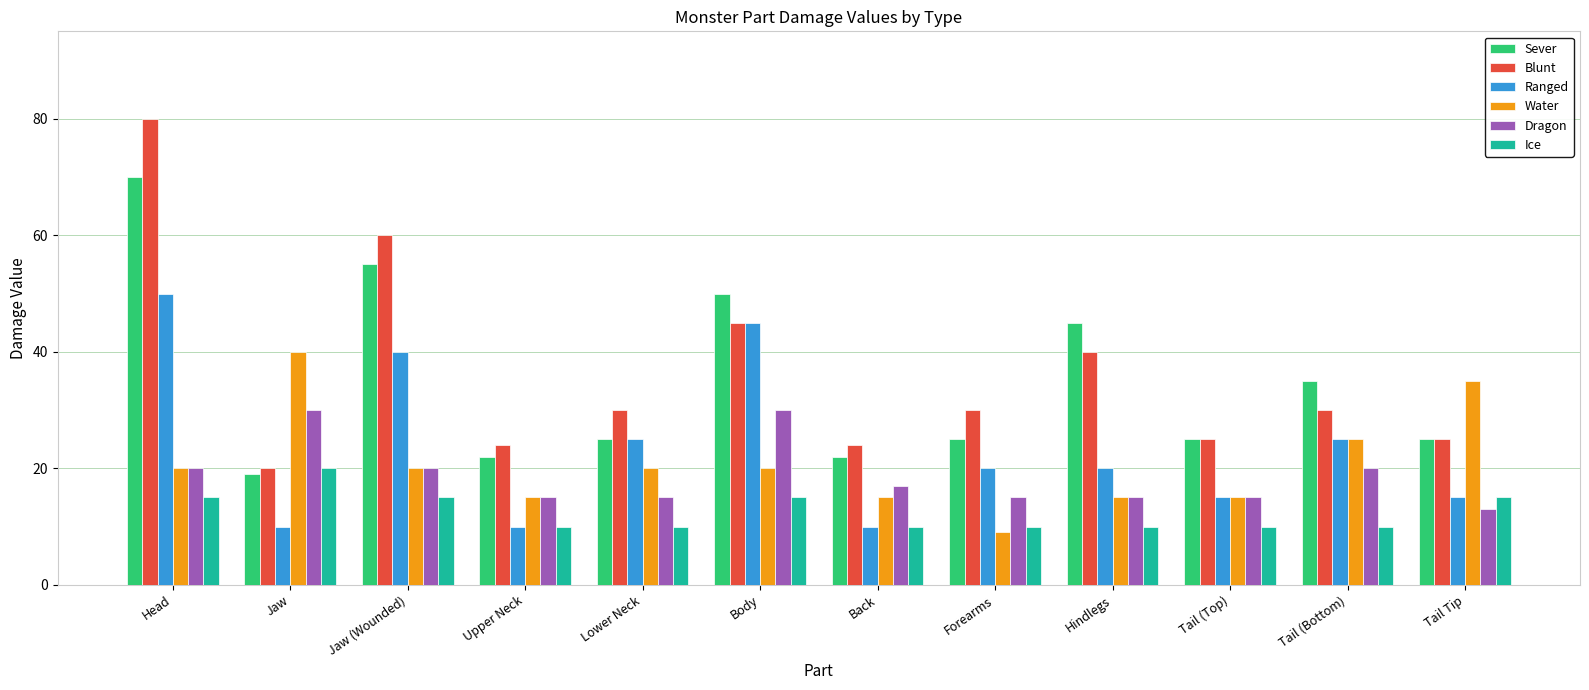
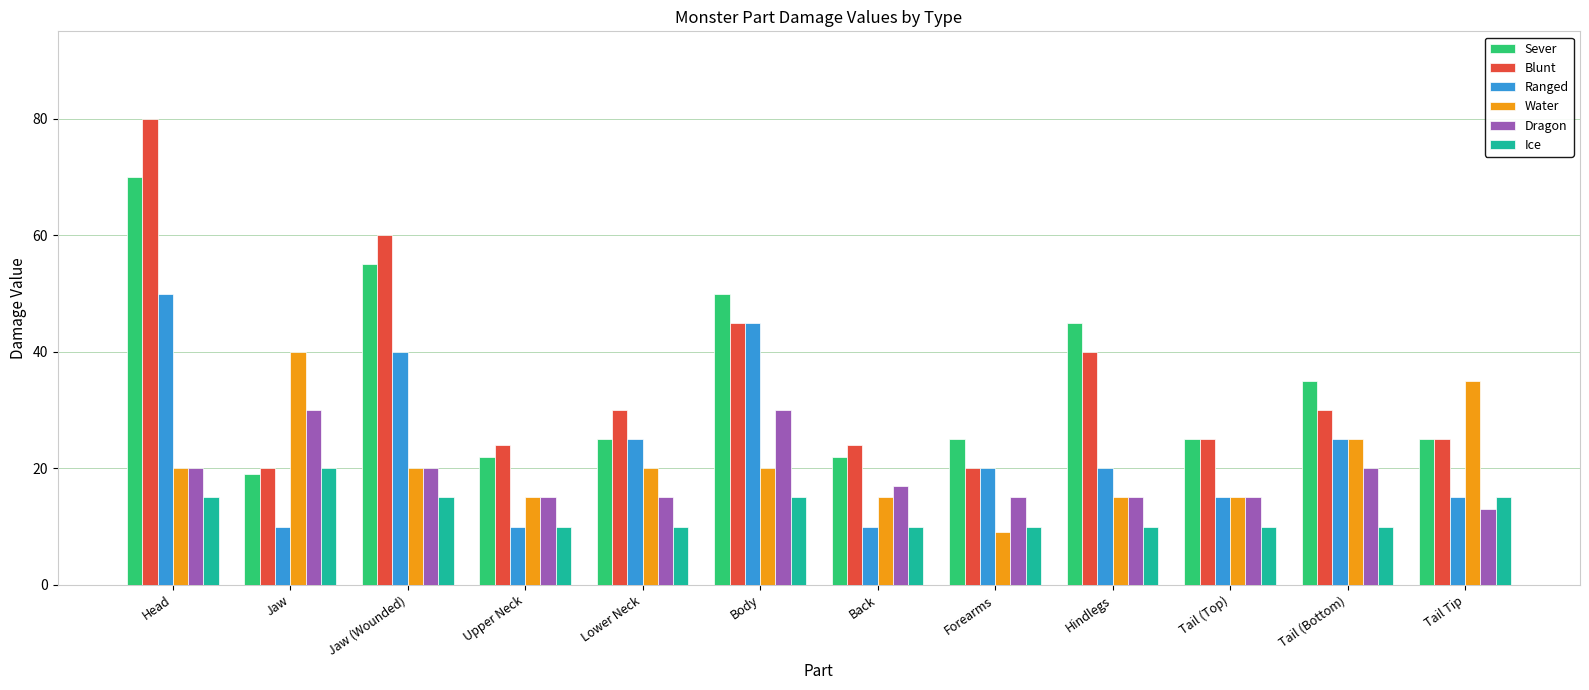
Blunt, Forearms: 30 -> 20
